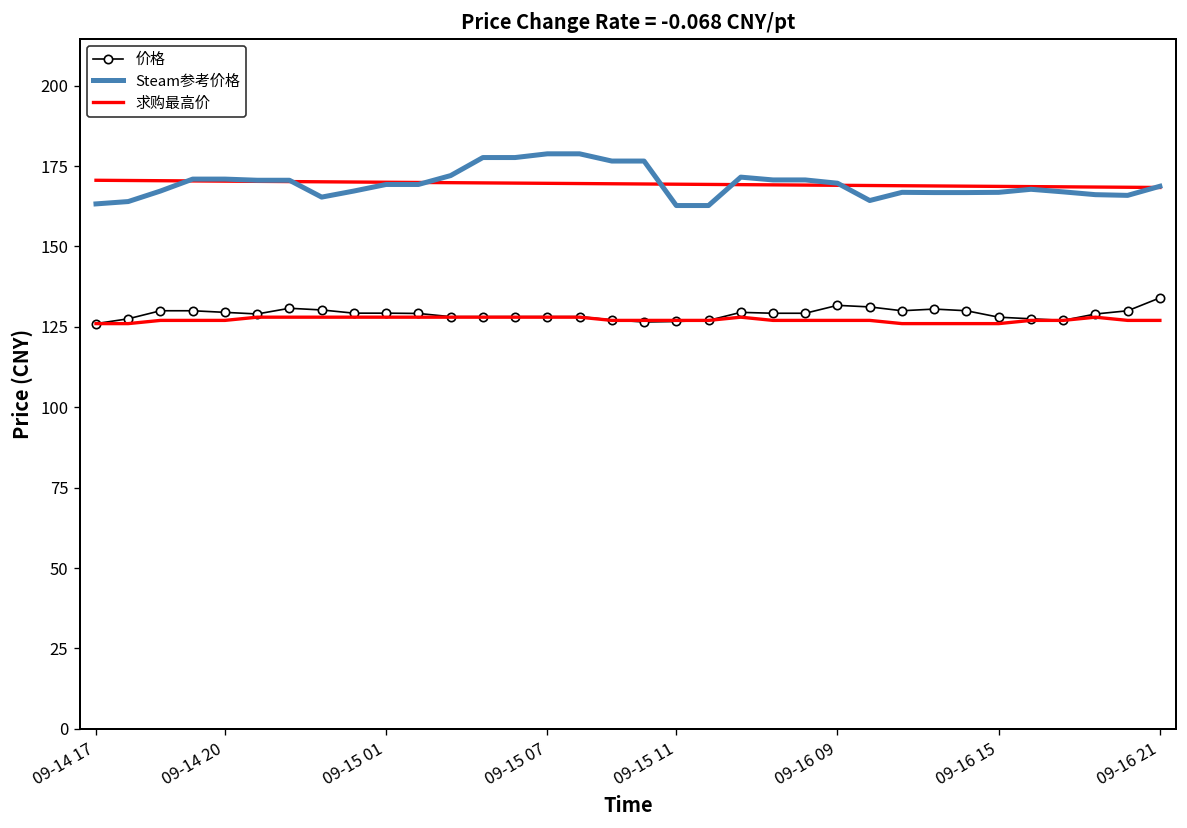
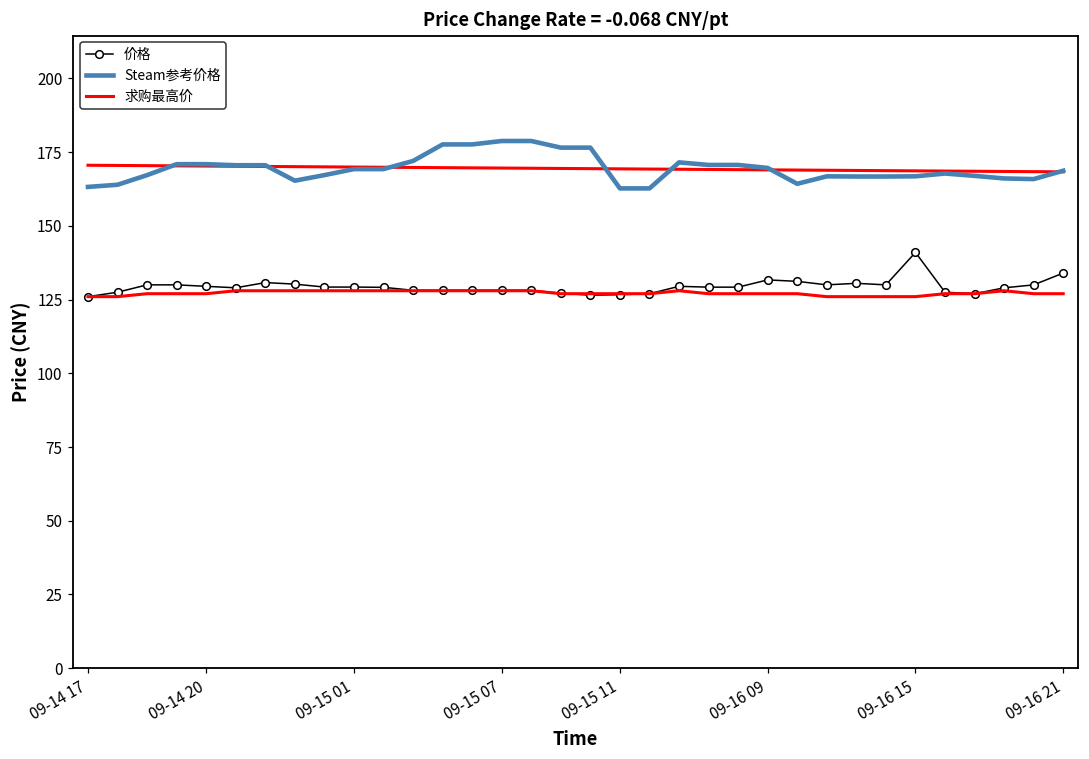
价格, 09-16 15: 128 -> 141
